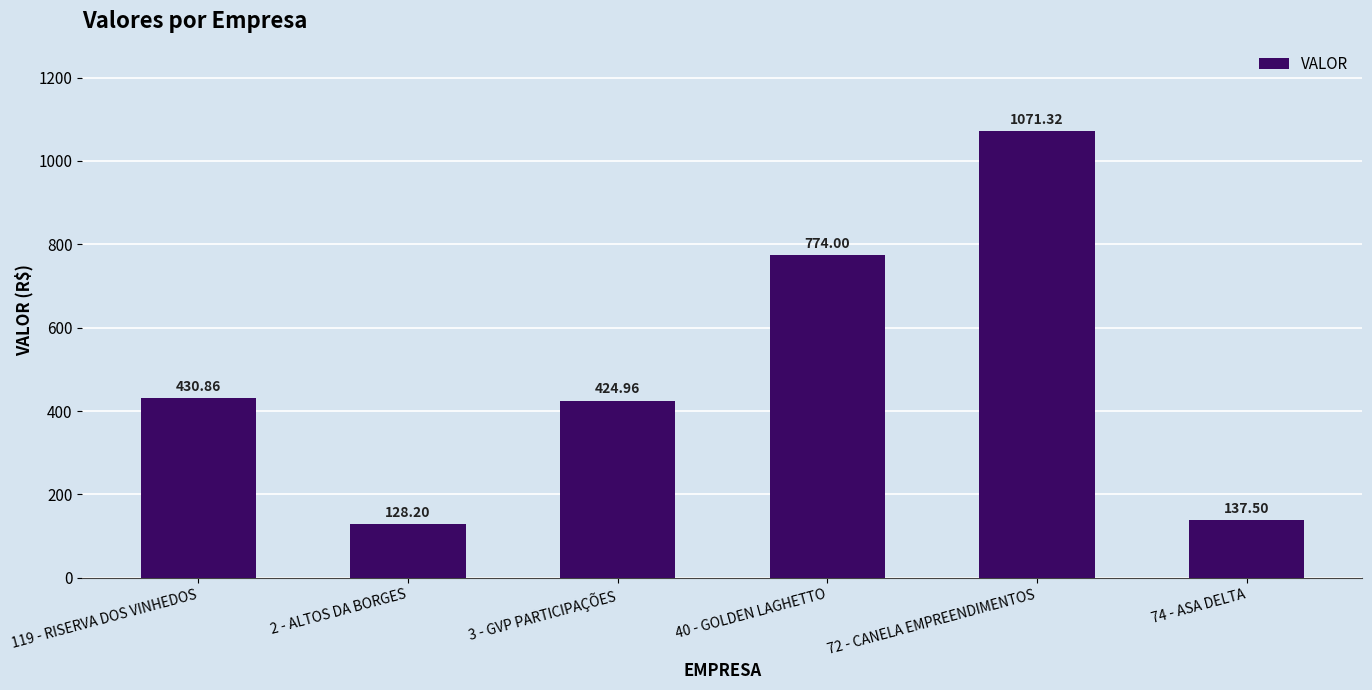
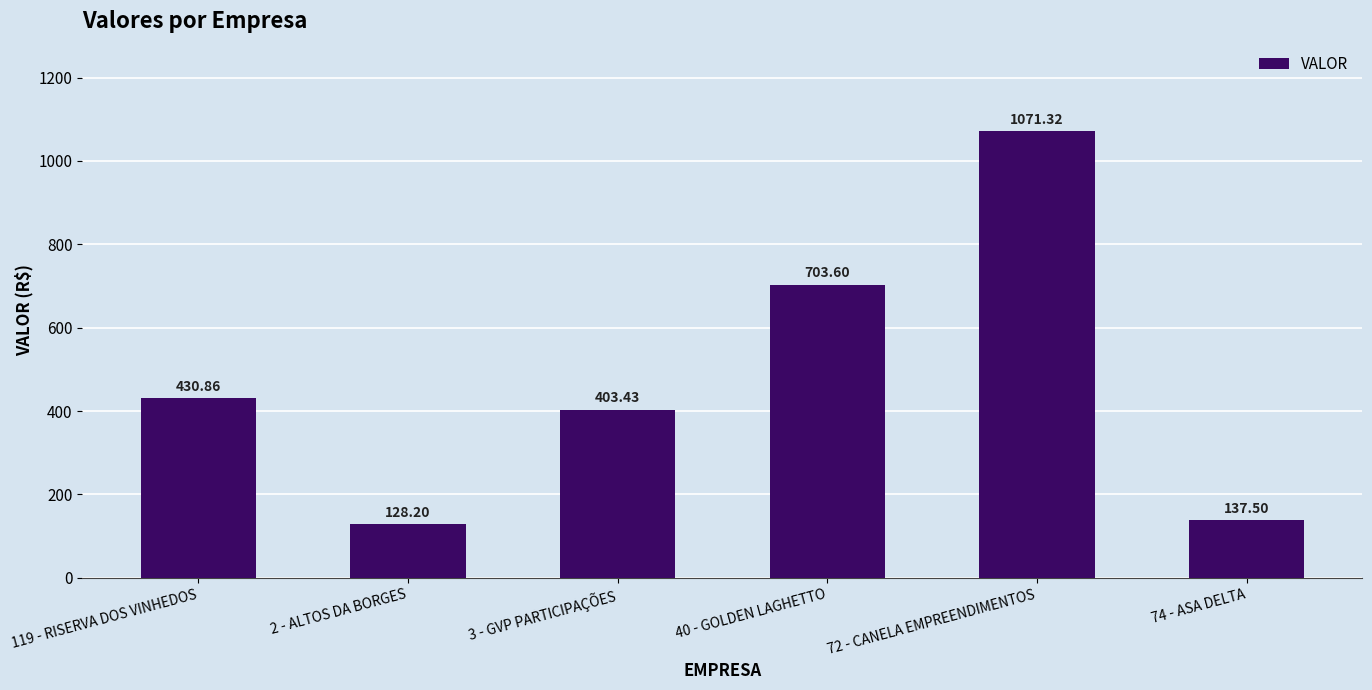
3 - GVP PARTICIPAÇÕES: 424.96 -> 403.43
40 - GOLDEN LAGHETTO: 774.00 -> 703.60
